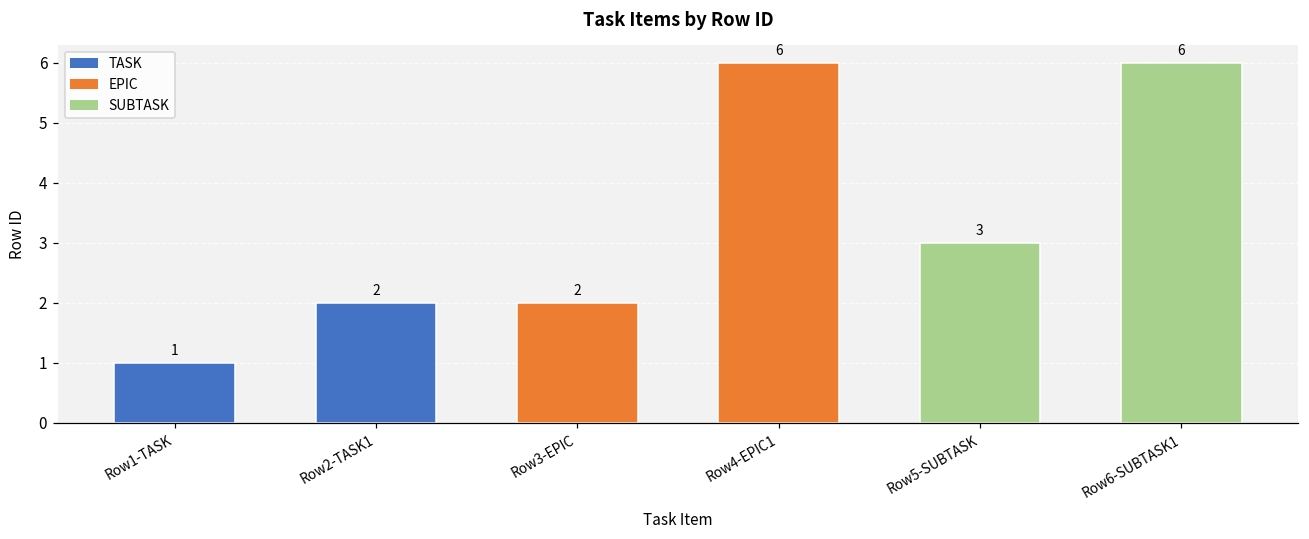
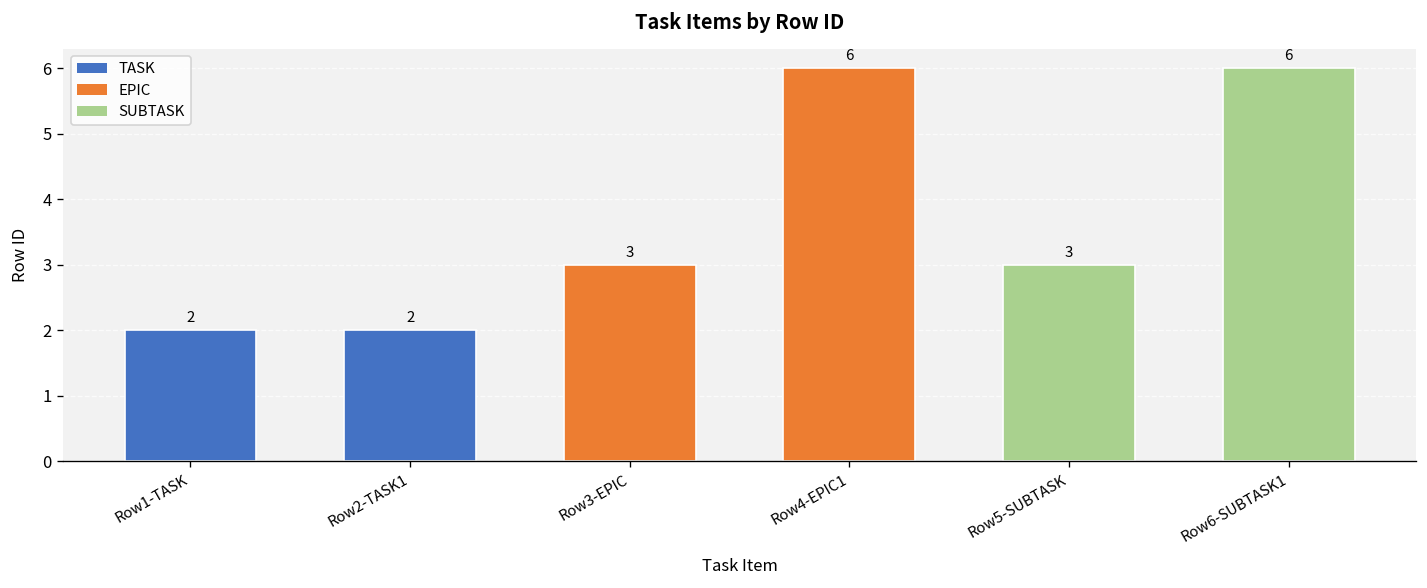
Row1-TASK: 1 -> 2
Row3-EPIC: 2 -> 3
